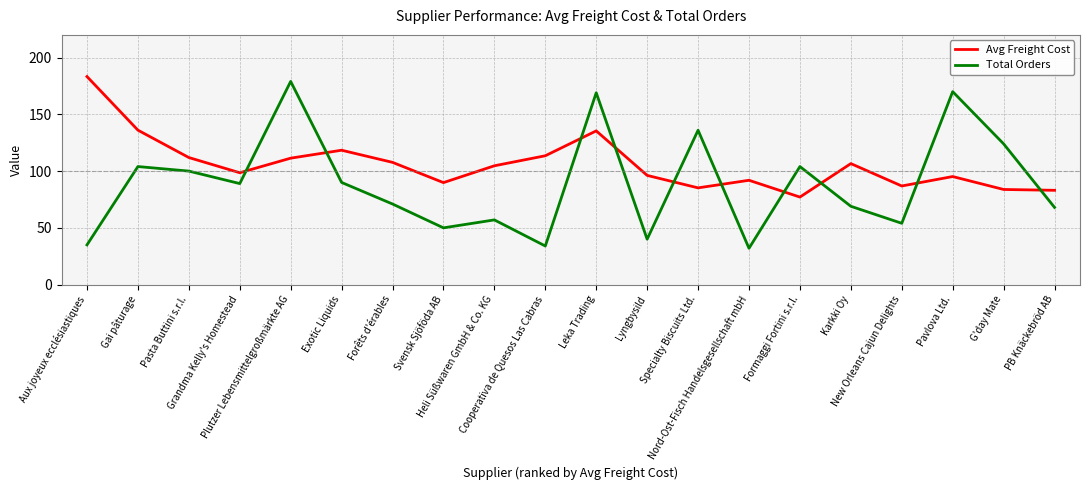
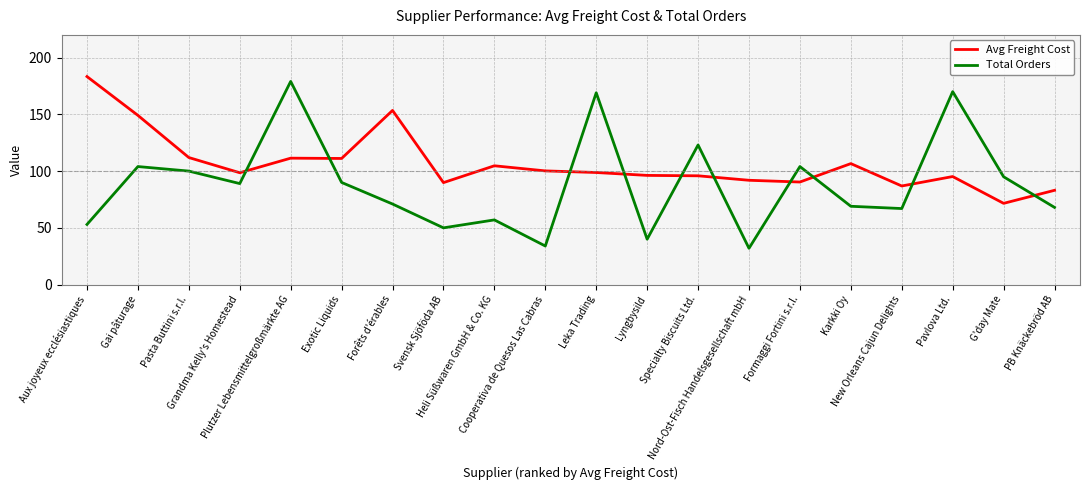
Total Orders, Aux joyeux ecclésiastiques: 35 -> 53
Avg Freight Cost, Gai pâturage: 136 -> 149
Avg Freight Cost, Exotic Liquids: 118 -> 111
Avg Freight Cost, Forêts d'érables: 108 -> 153
Avg Freight Cost, Cooperativa de Quesos Las Cabras: 114 -> 100
Avg Freight Cost, Leka Trading: 135 -> 99
Avg Freight Cost, Specialty Biscuits Ltd.: 85 -> 96
Total Orders, Specialty Biscuits Ltd.: 136 -> 123
Avg Freight Cost, Formaggi Fortini s.r.l.: 77 -> 90
Total Orders, New Orleans Cajun Delights: 54 -> 67
Avg Freight Cost, G'day Mate: 84 -> 72
Total Orders, G'day Mate: 124 -> 95
